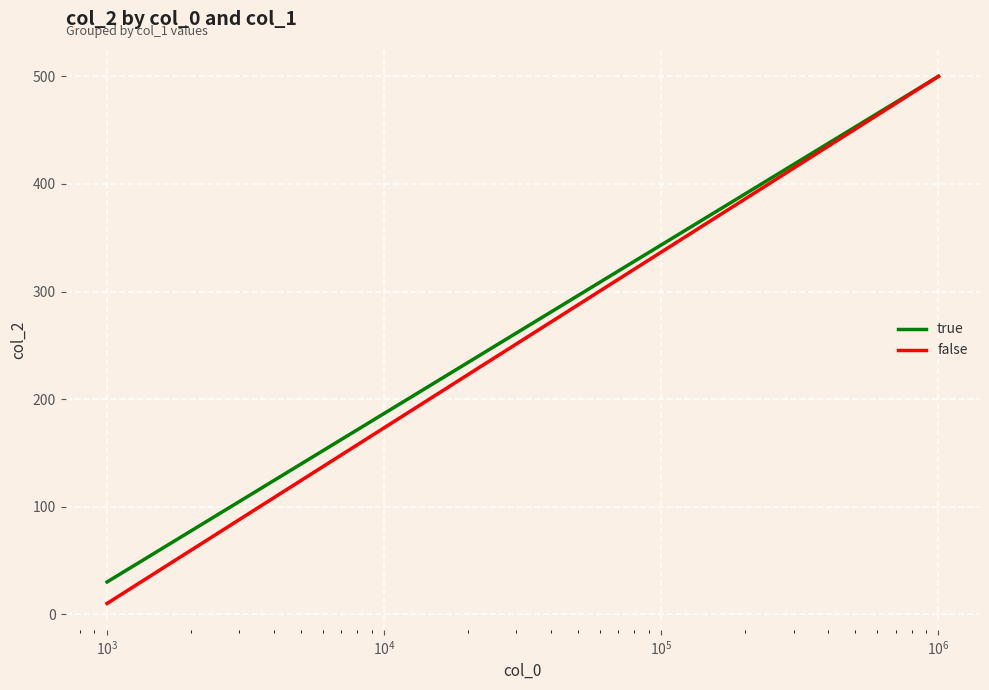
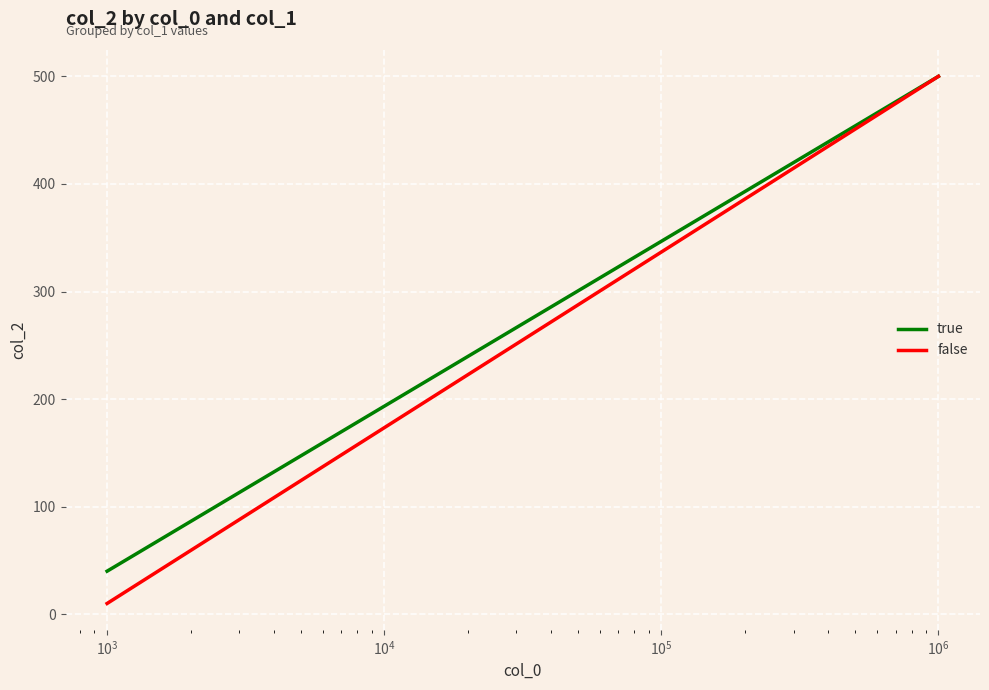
true, 10^3: 30 -> 40
